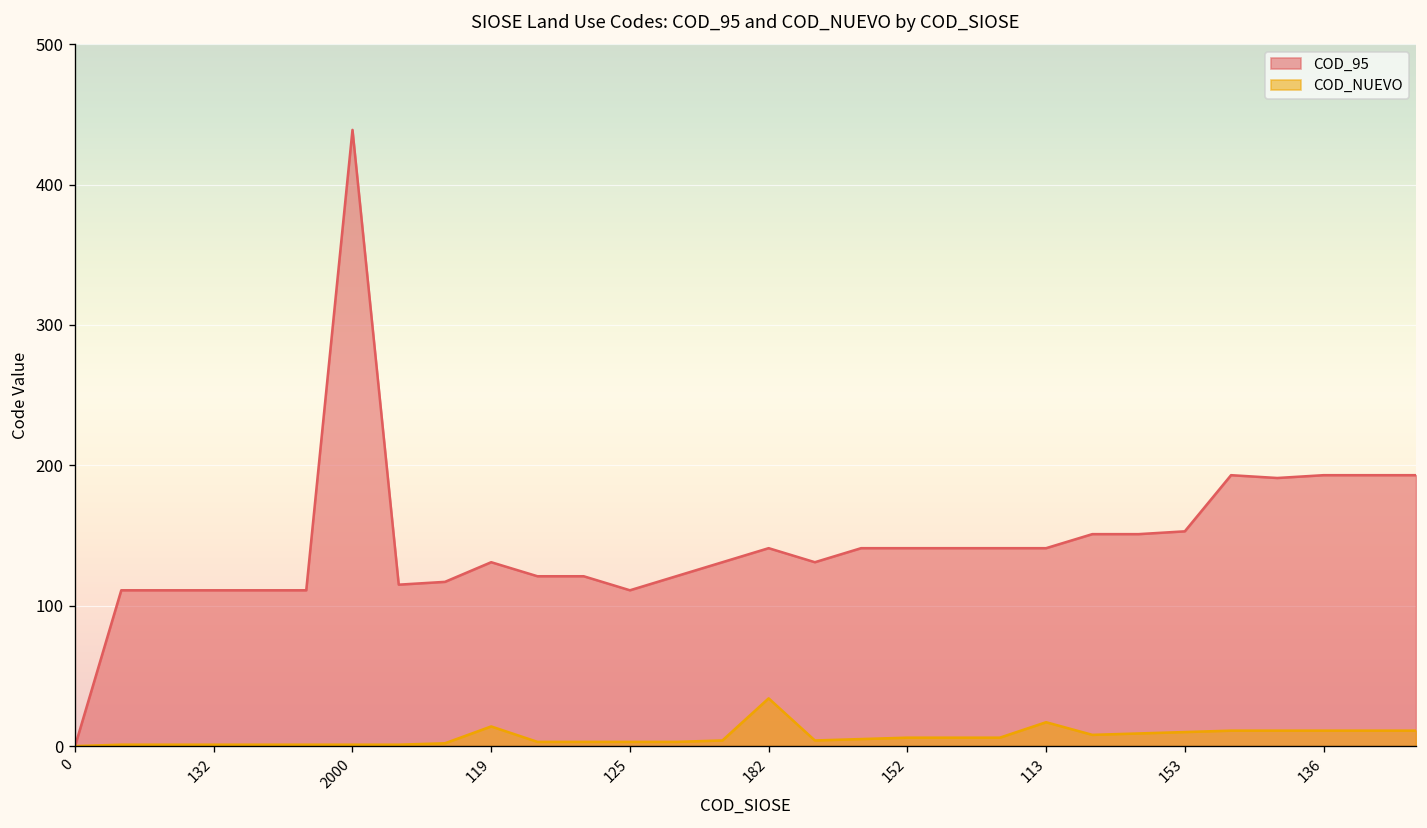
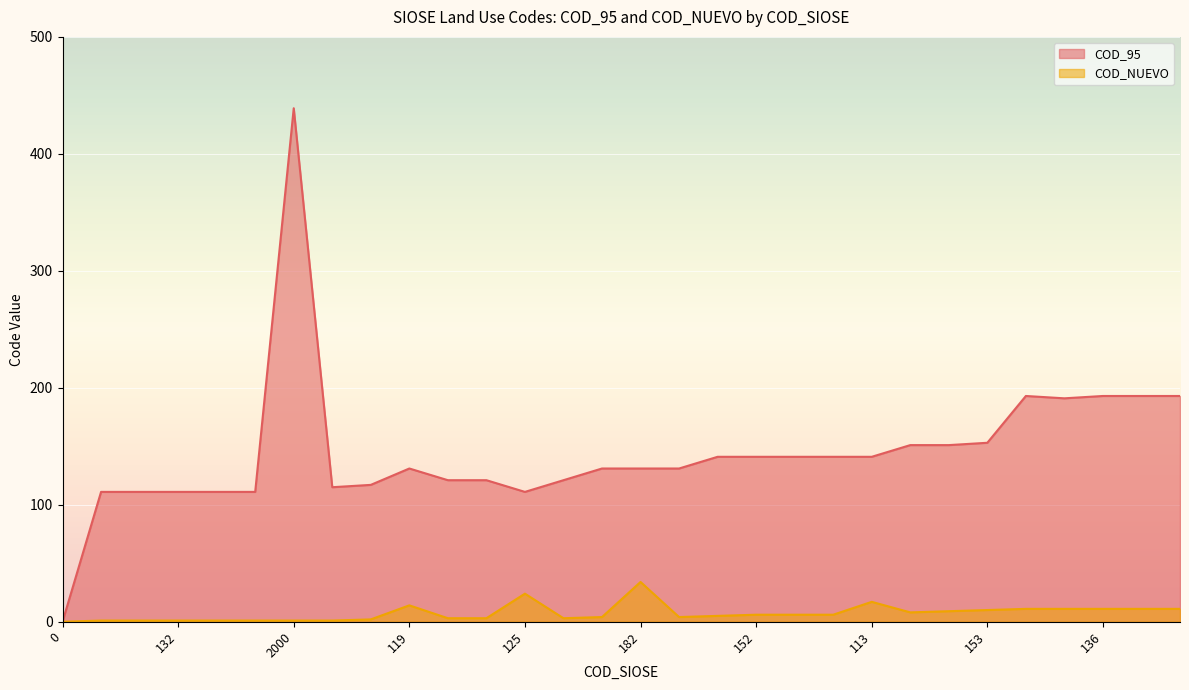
COD_NUEVO, 125: 3 -> 24
COD_95, 182: 141 -> 131
